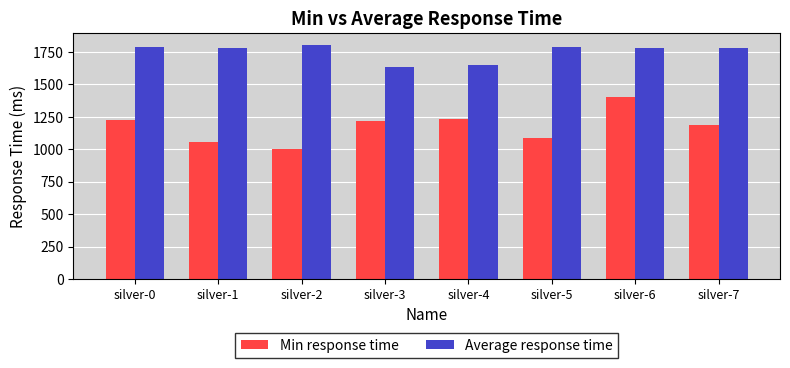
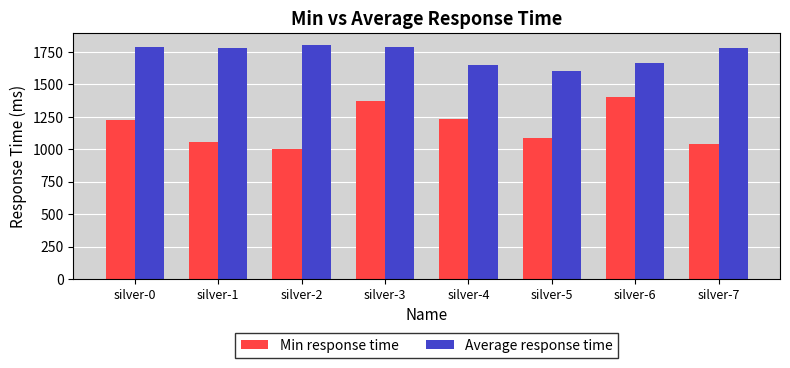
Min response time, silver-3: 1220 -> 1380
Average response time, silver-3: 1640 -> 1790
Average response time, silver-5: 1790 -> 1610
Average response time, silver-6: 1790 -> 1660
Min response time, silver-7: 1190 -> 1040
